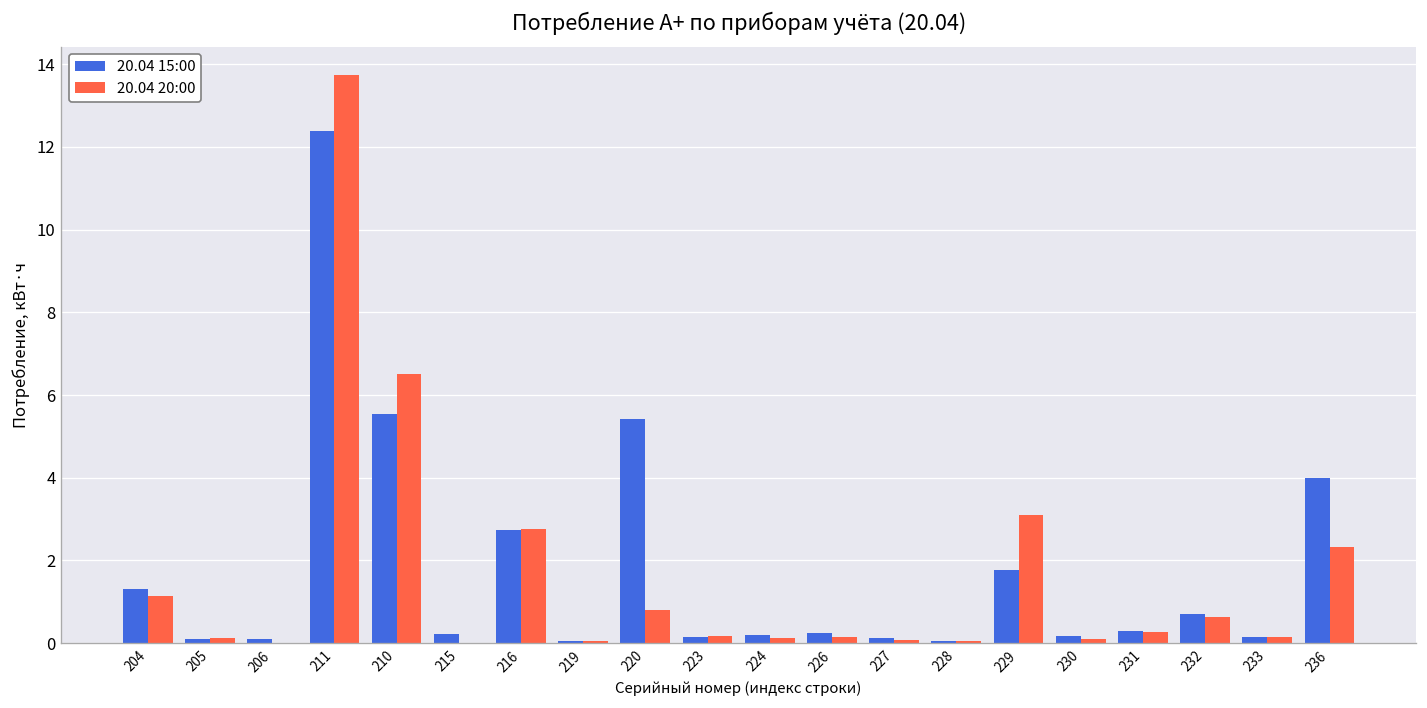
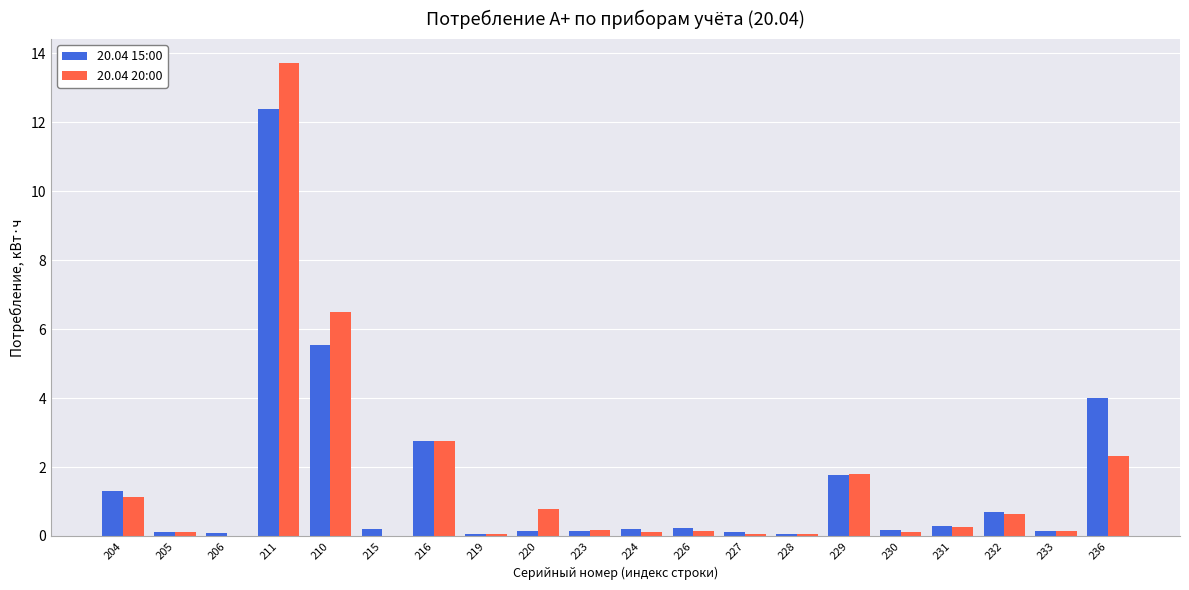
20.04 15:00, 220: 5.4 -> 0.2
20.04 20:00, 229: 3.1 -> 1.8
